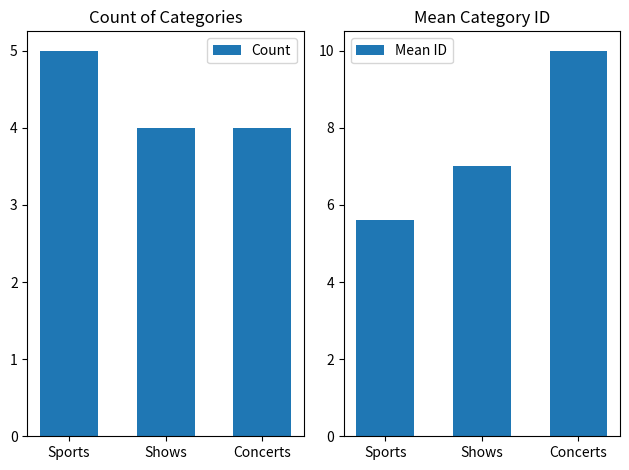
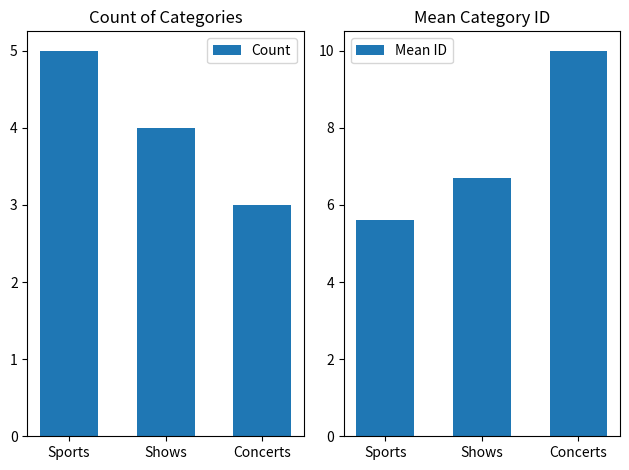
Count of Categories, Concerts: 4 -> 3
Mean Category ID, Shows: 7.0 -> 6.7
